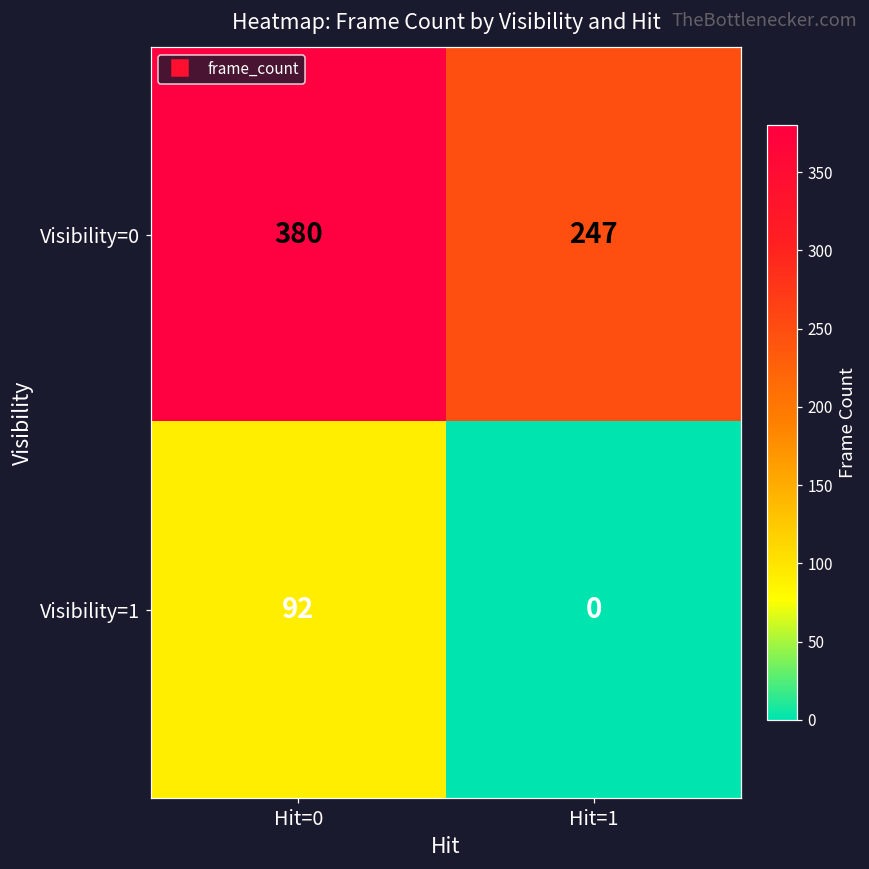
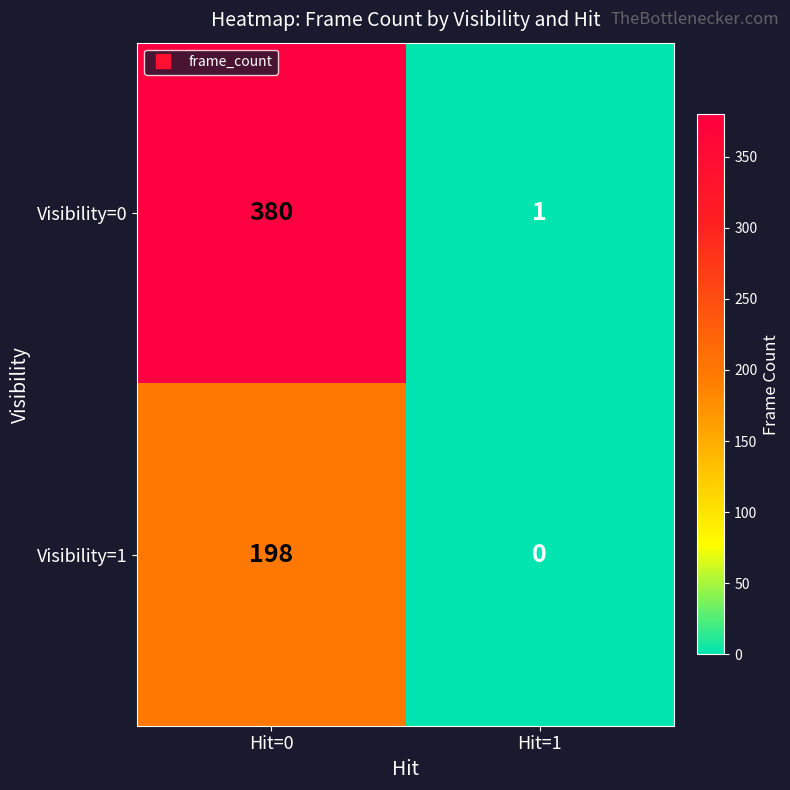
Visibility=0, Hit=1: 247 -> 1
Visibility=1, Hit=0: 92 -> 198
